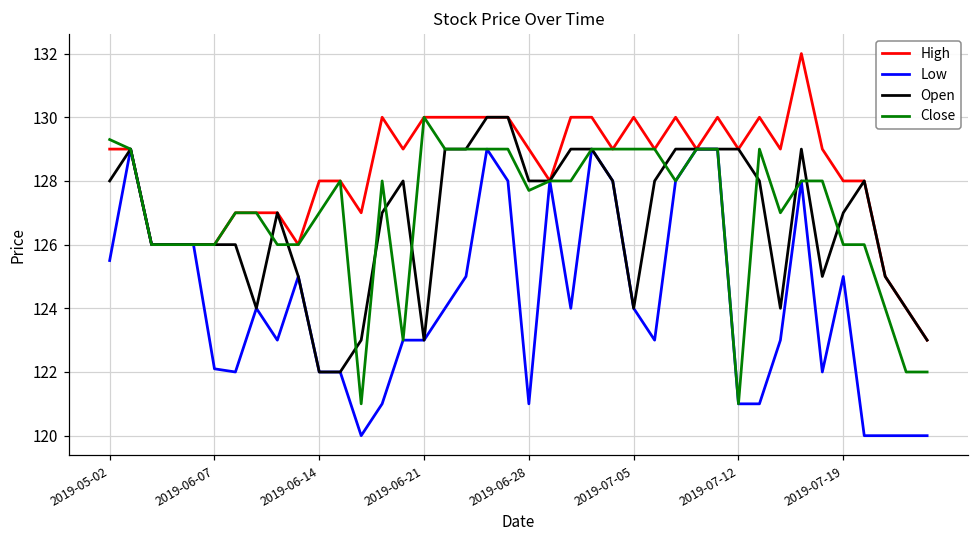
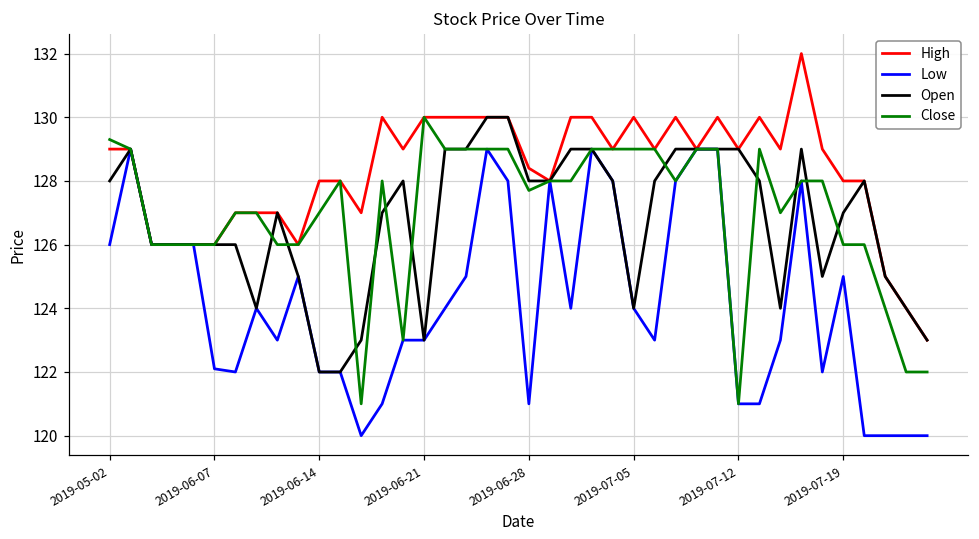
Low, 2019-05-02: 125.5 -> 126.0
High, 2019-06-28: 129.0 -> 128.4
